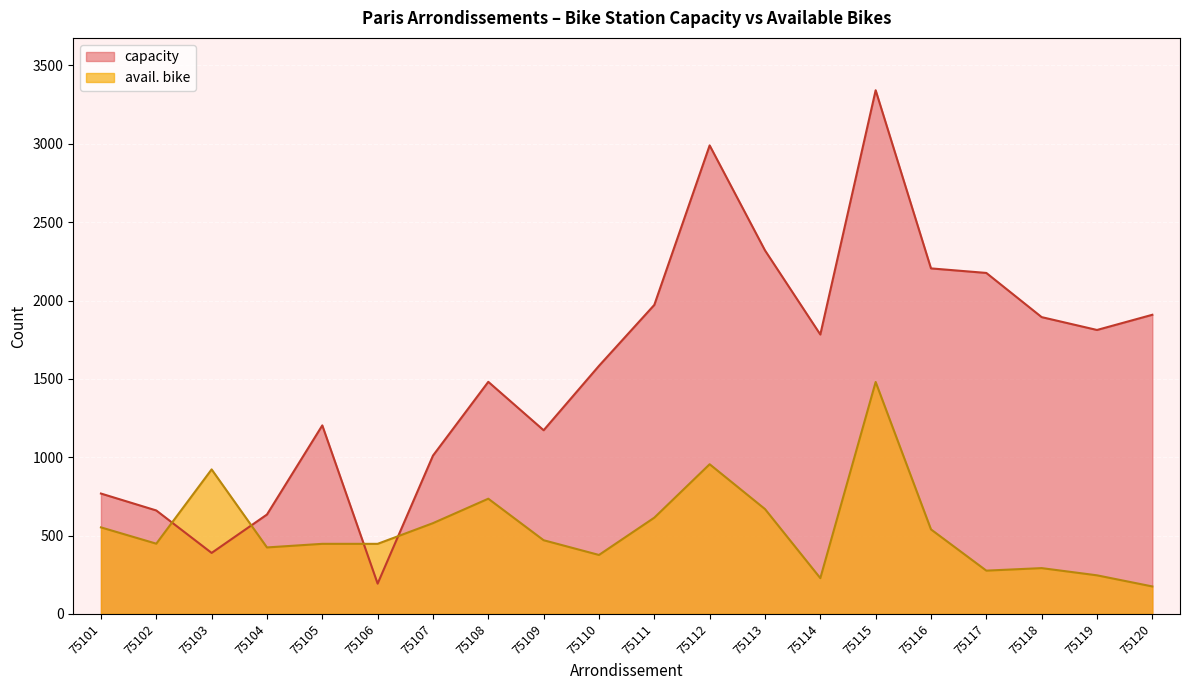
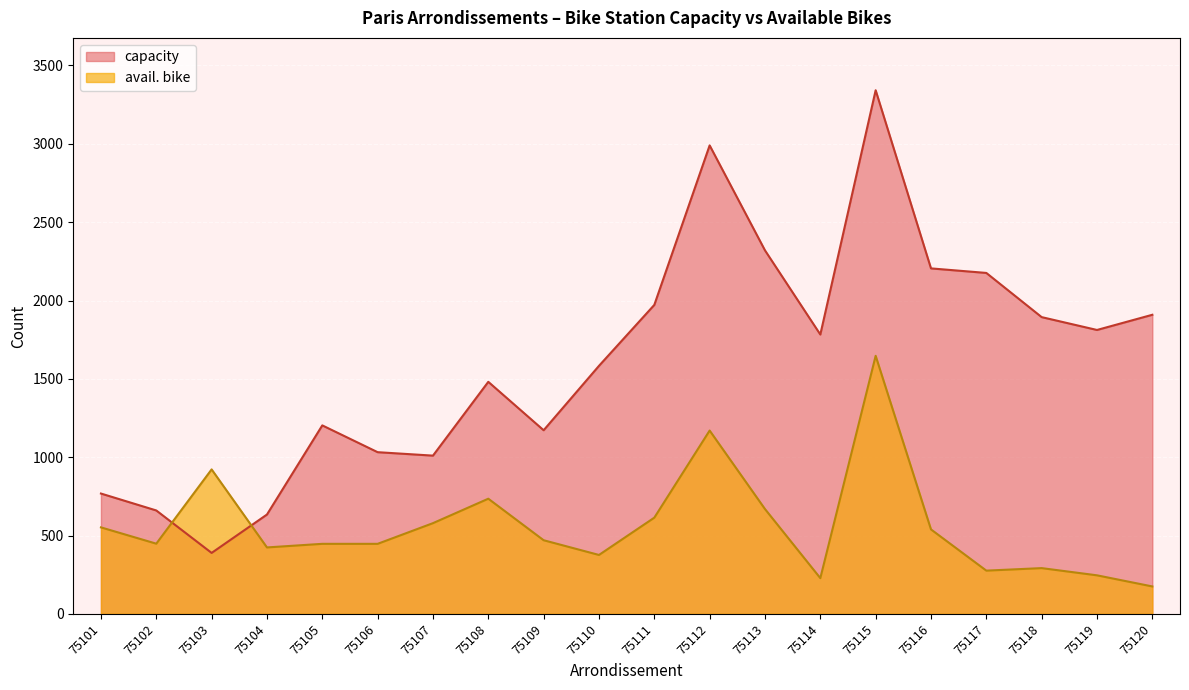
capacity, 75106: 190 -> 1030
avail. bike, 75112: 960 -> 1170
avail. bike, 75115: 1480 -> 1650
